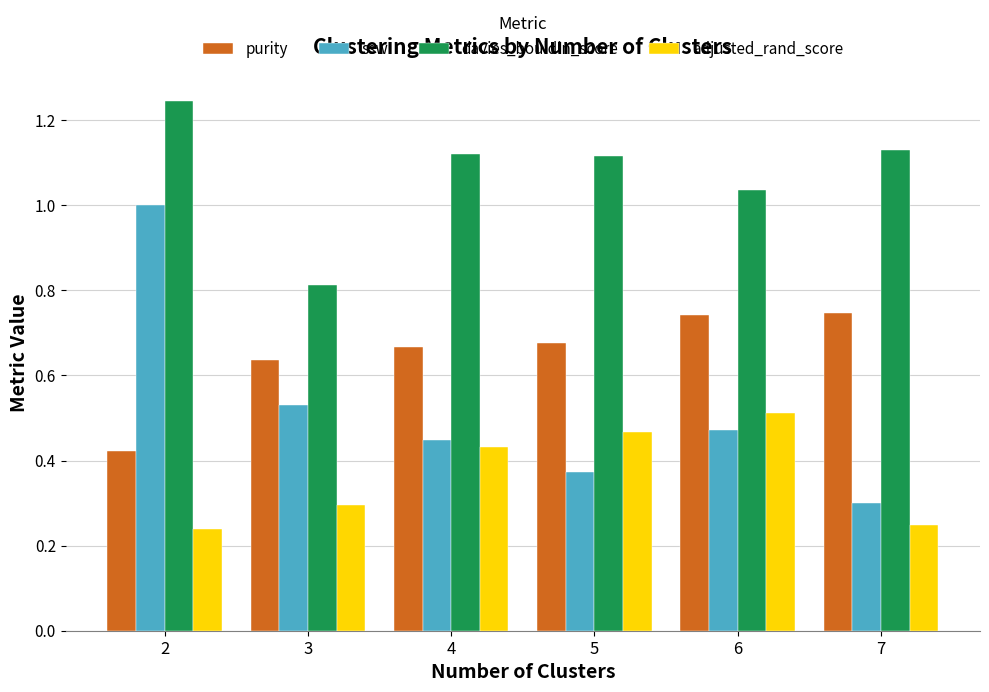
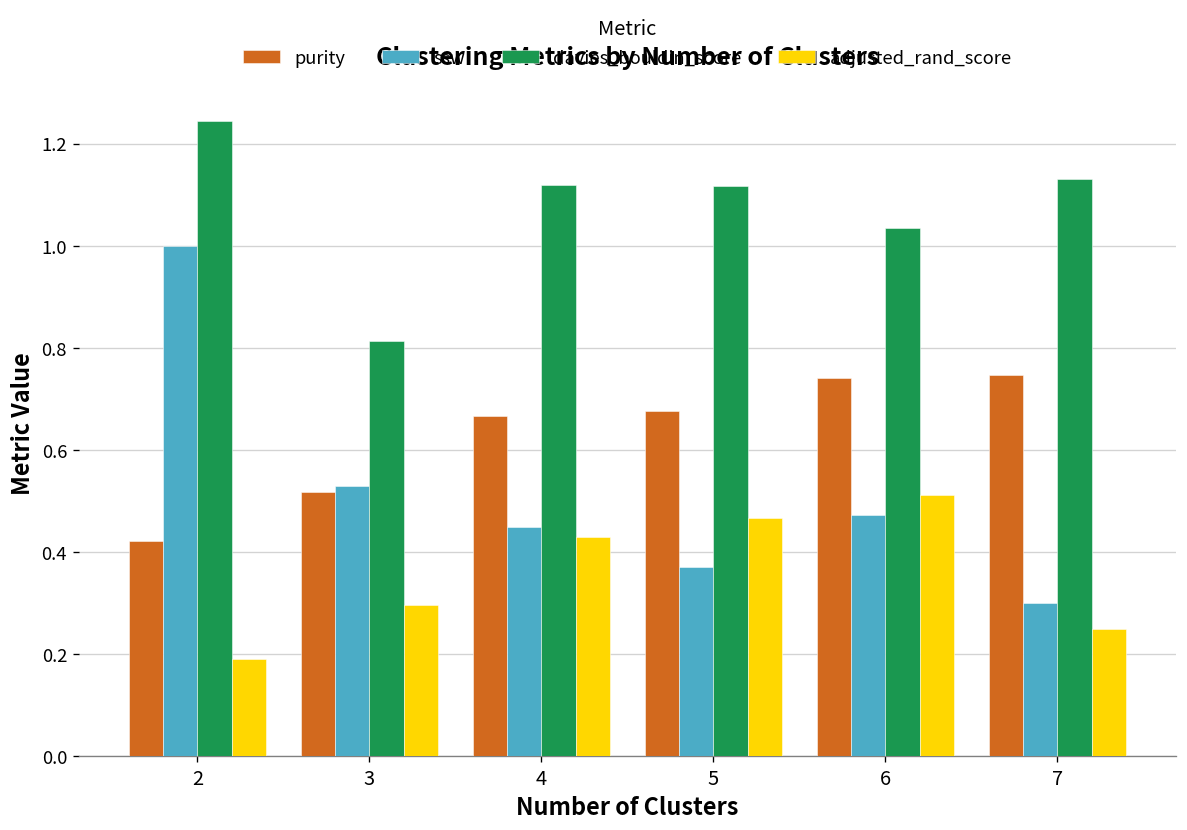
adjusted_rand_score, 2: 0.24 -> 0.19
purity, 3: 0.64 -> 0.52
